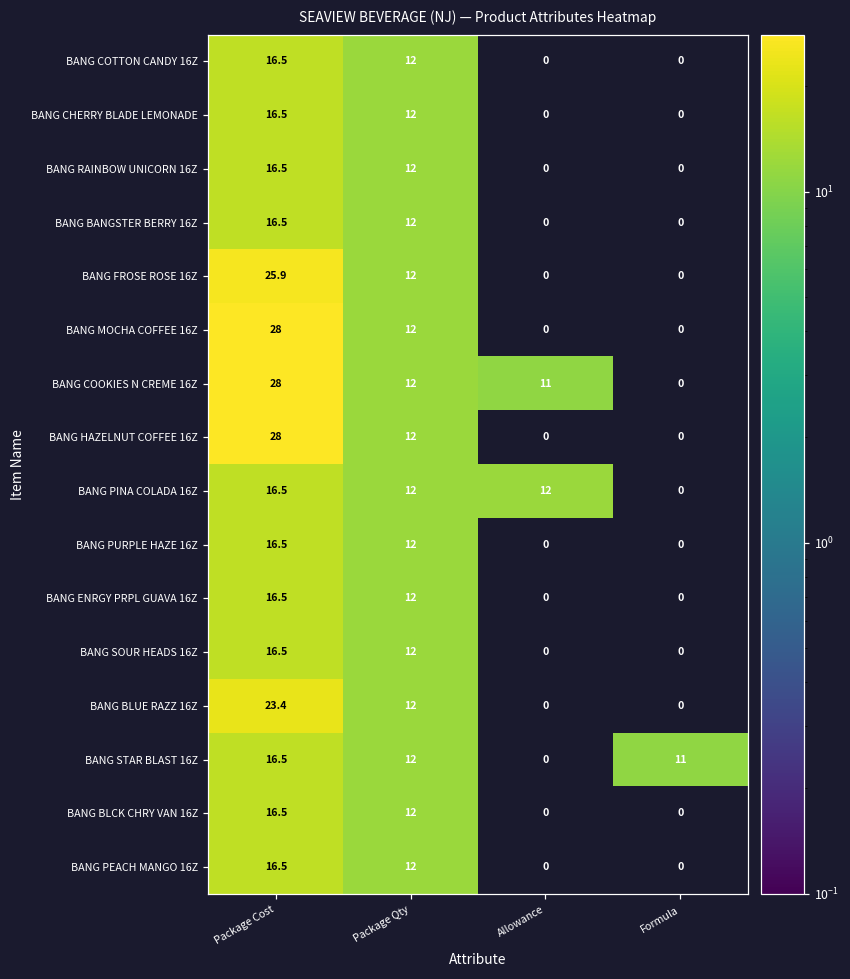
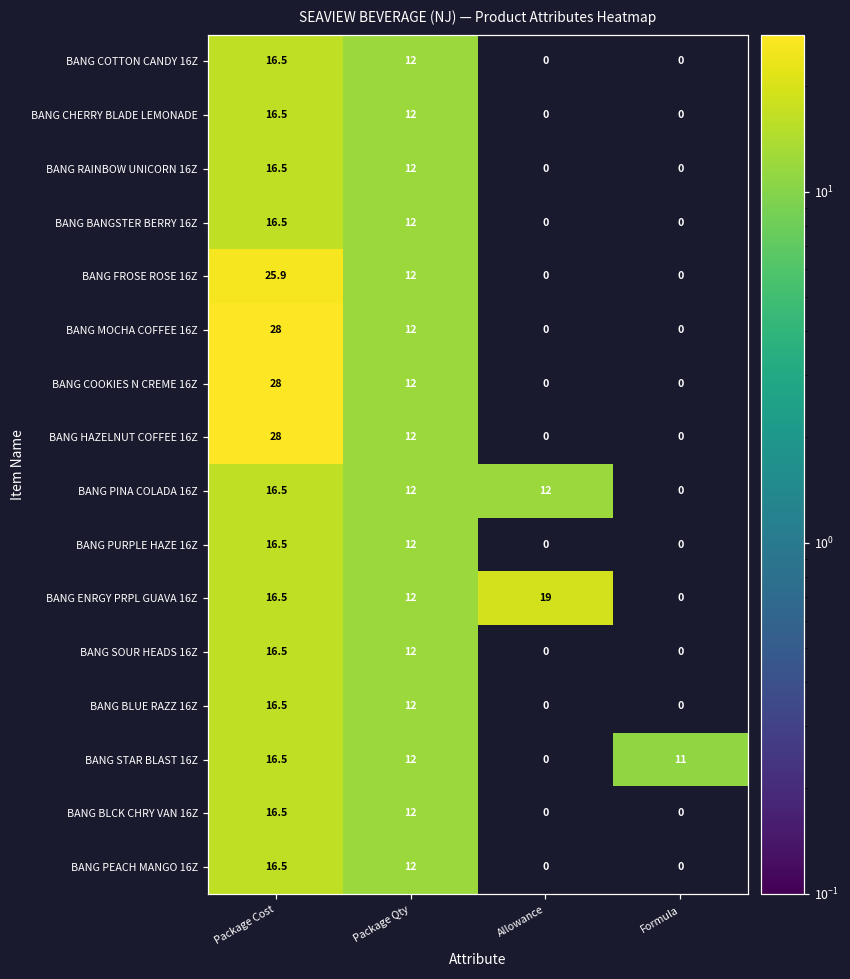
BANG COOKIES N CREME 16Z, Allowance: 11 -> 0
BANG ENRGY PRPL GUAVA 16Z, Allowance: 0 -> 19
BANG BLUE RAZZ 16Z, Package Cost: 23.4 -> 16.5
